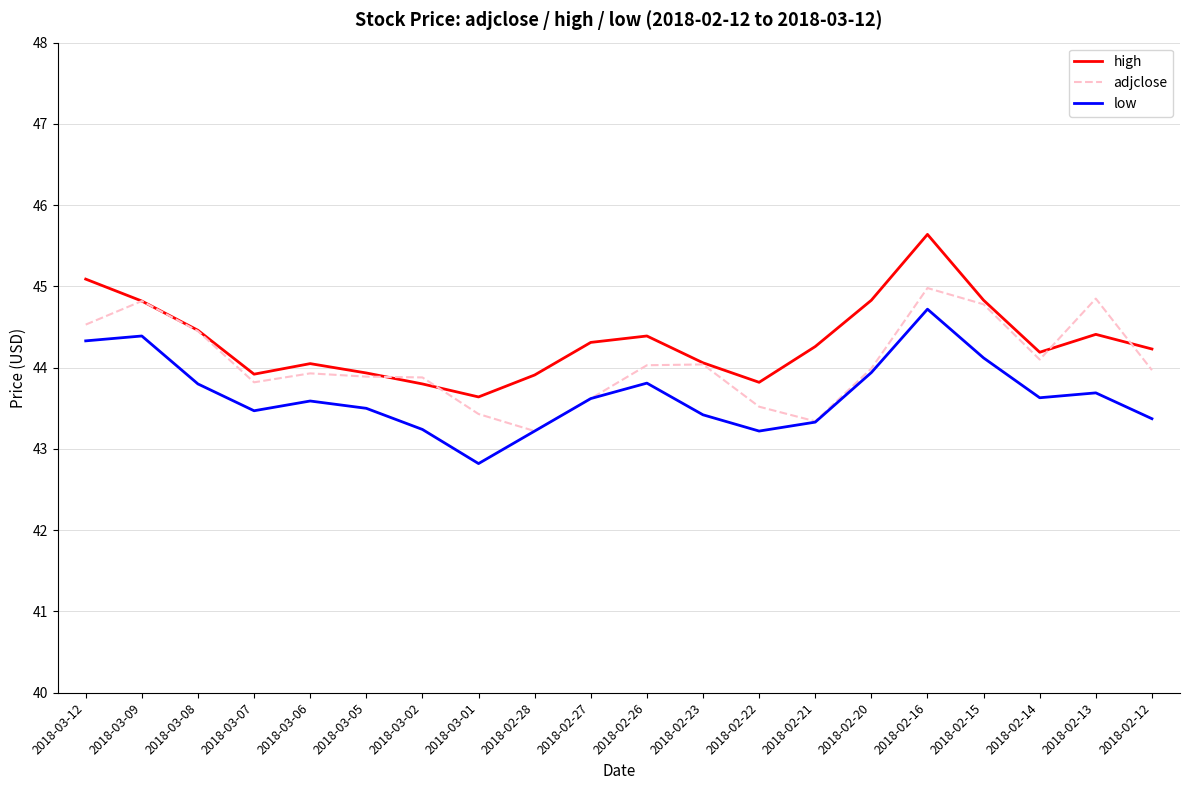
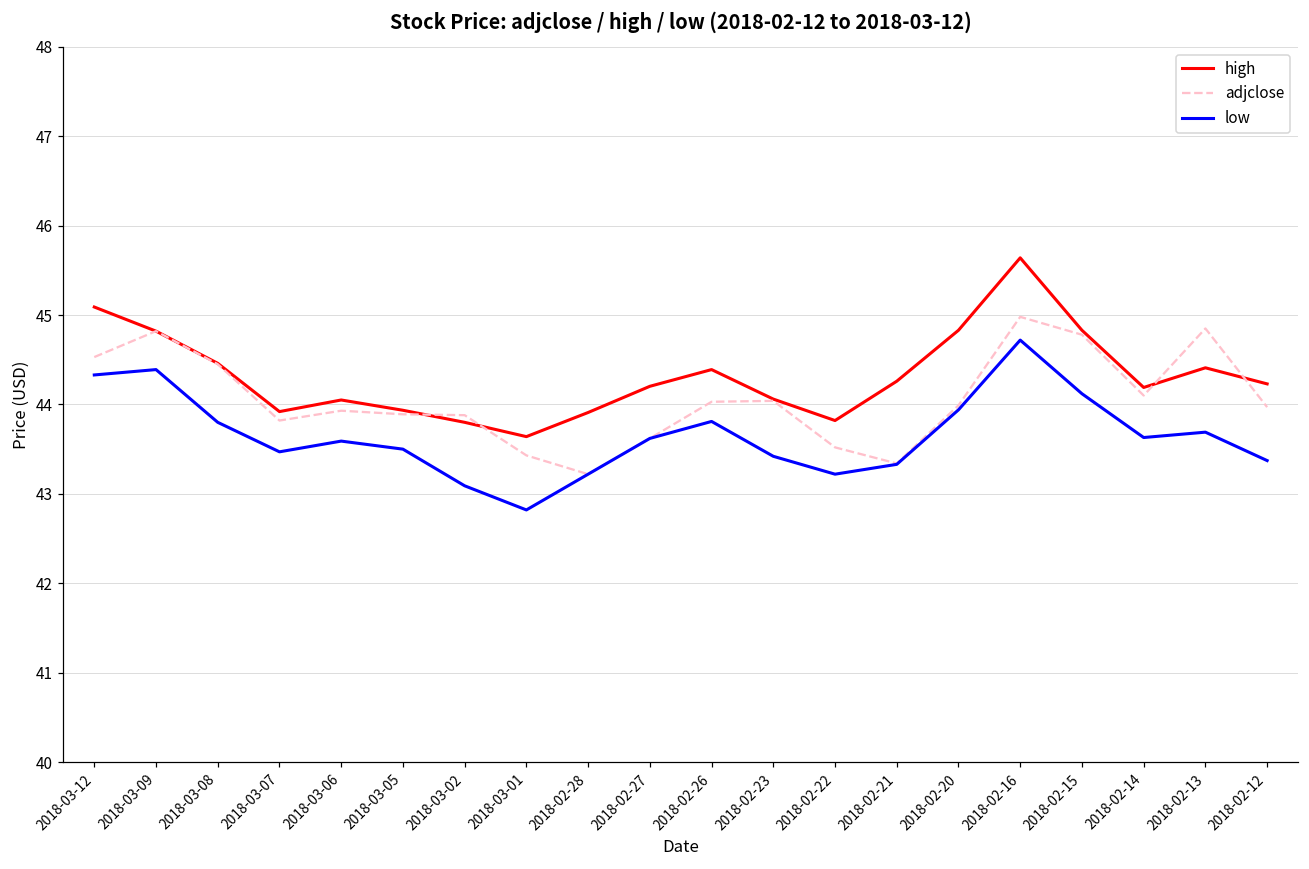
low, 2018-03-02: 43.2 -> 43.1
high, 2018-02-27: 44.3 -> 44.2
